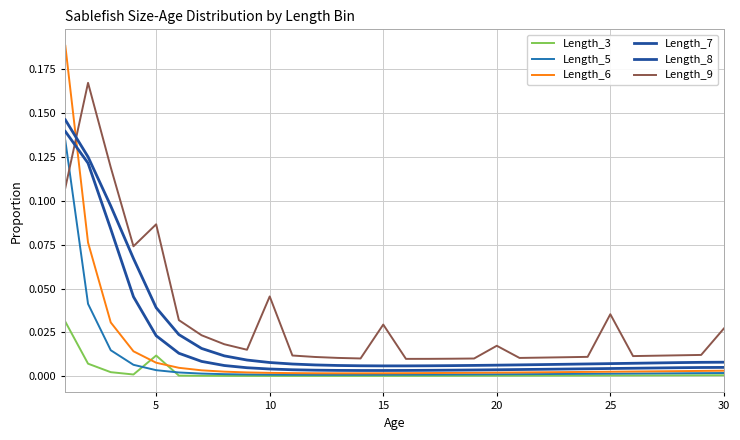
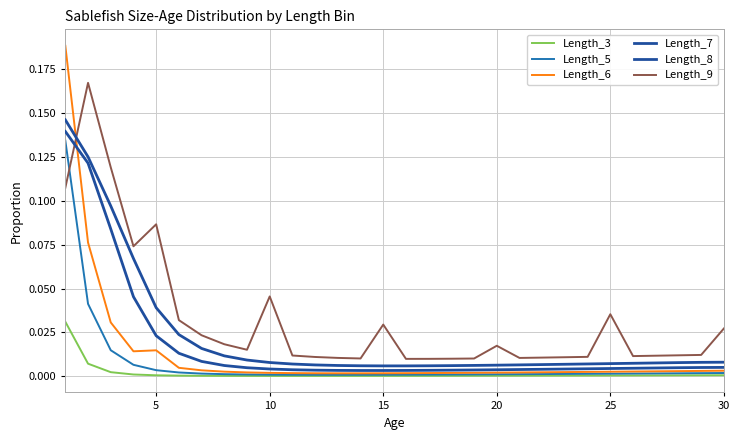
Length_3, 5: 0.012 -> 0.000
Length_6, 5: 0.008 -> 0.015
